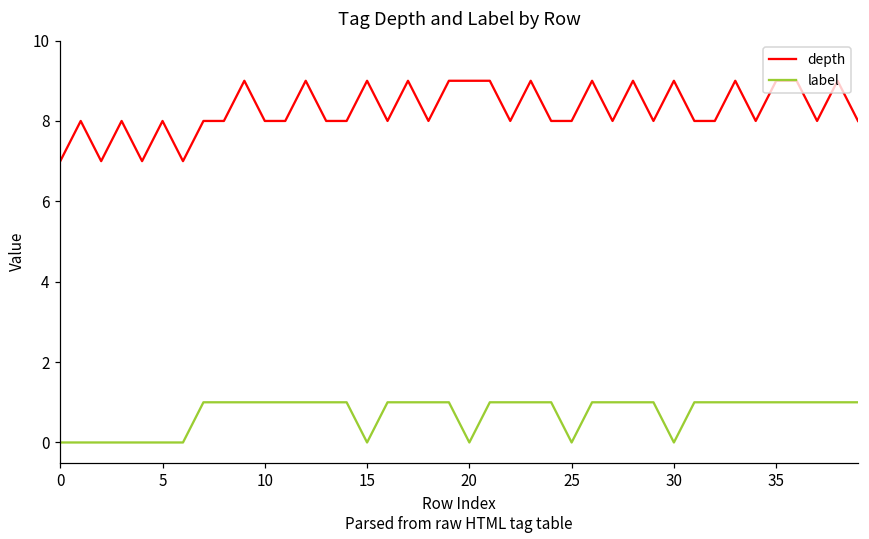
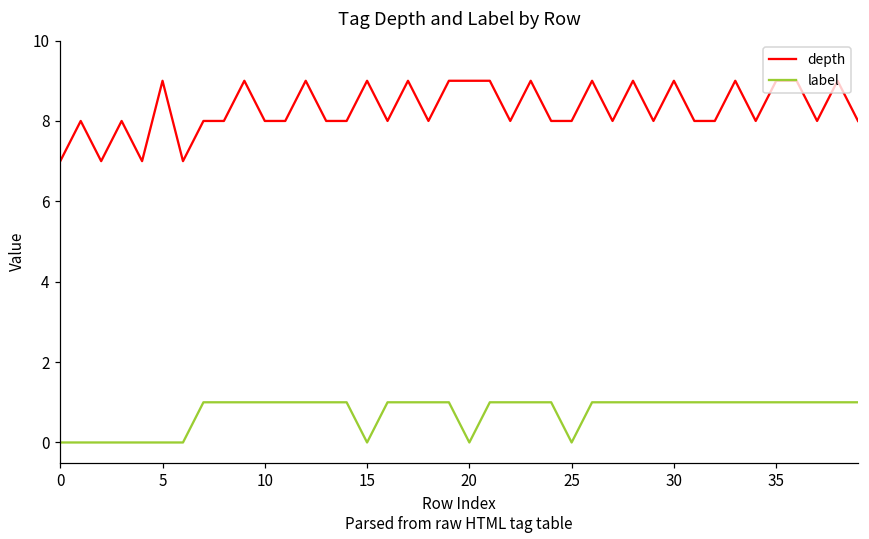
depth, 5: 8 -> 9
label, 30: 0 -> 1
